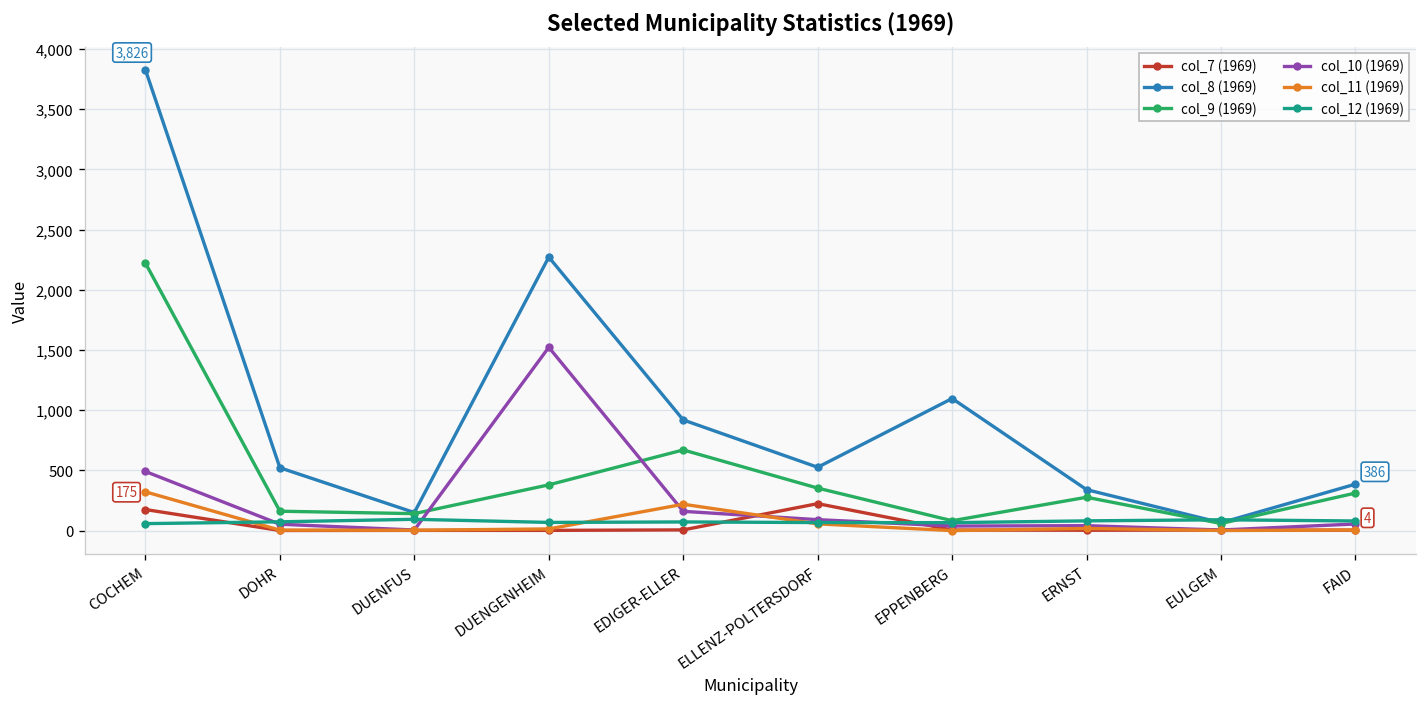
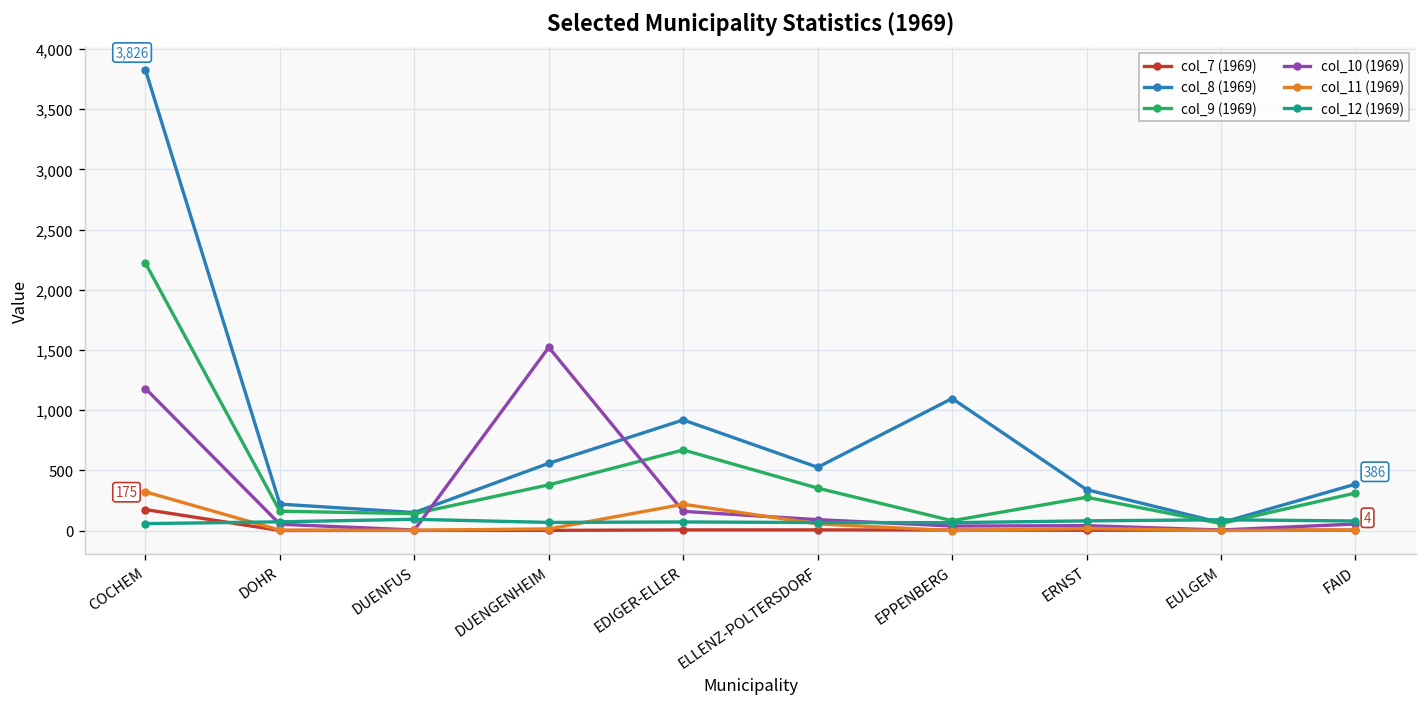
col_10 (1969), COCHEM: 490 -> 1,180
col_8 (1969), DOHR: 520 -> 220
col_8 (1969), DUENGENHEIM: 2,270 -> 560
col_7 (1969), ELLENZ-POLTERSDORF: 220 -> 10
